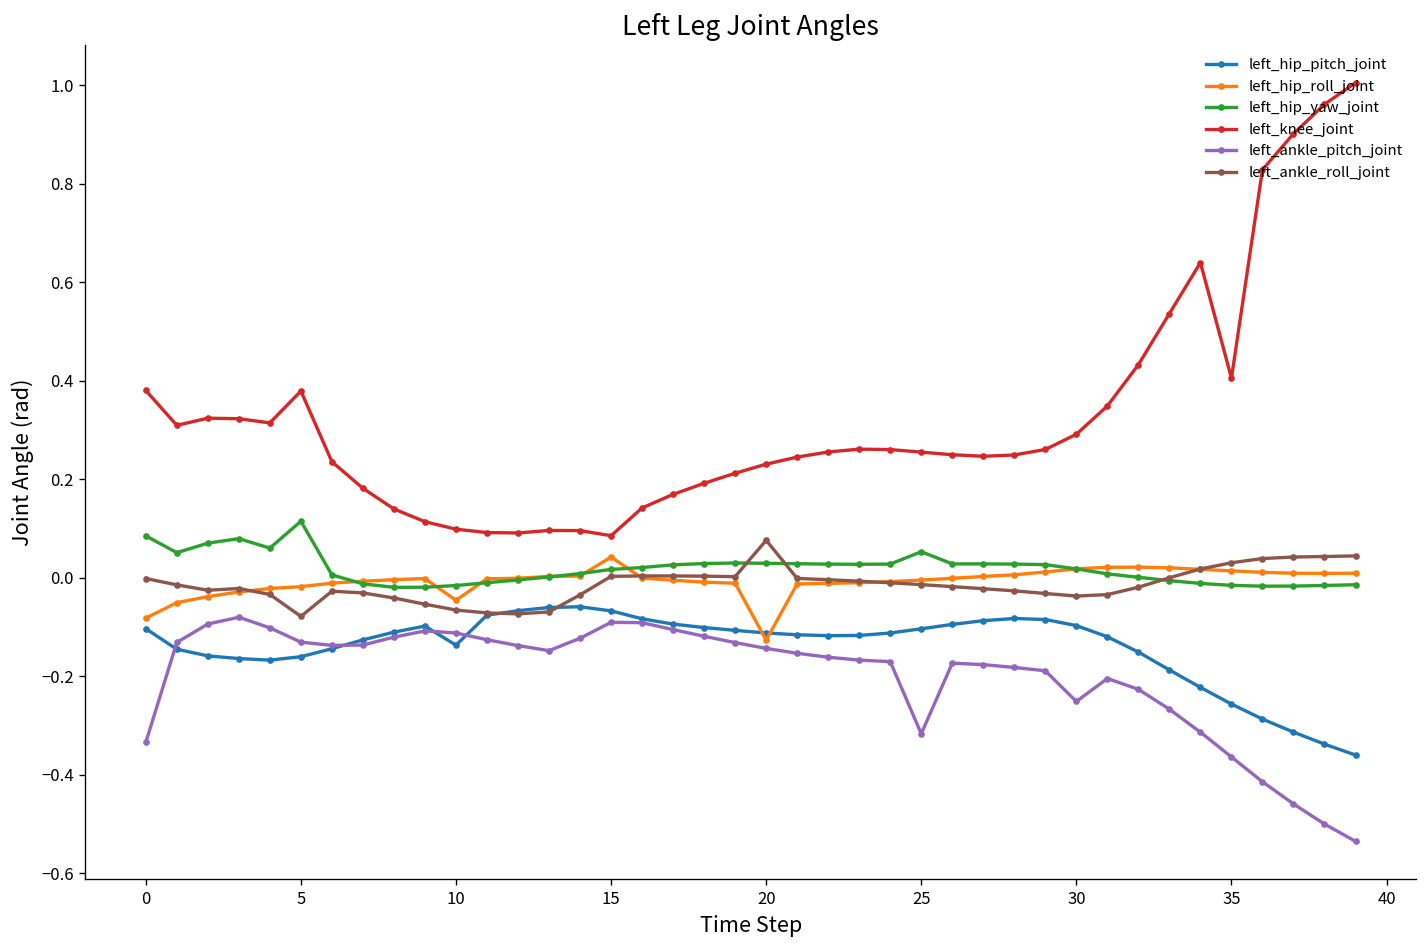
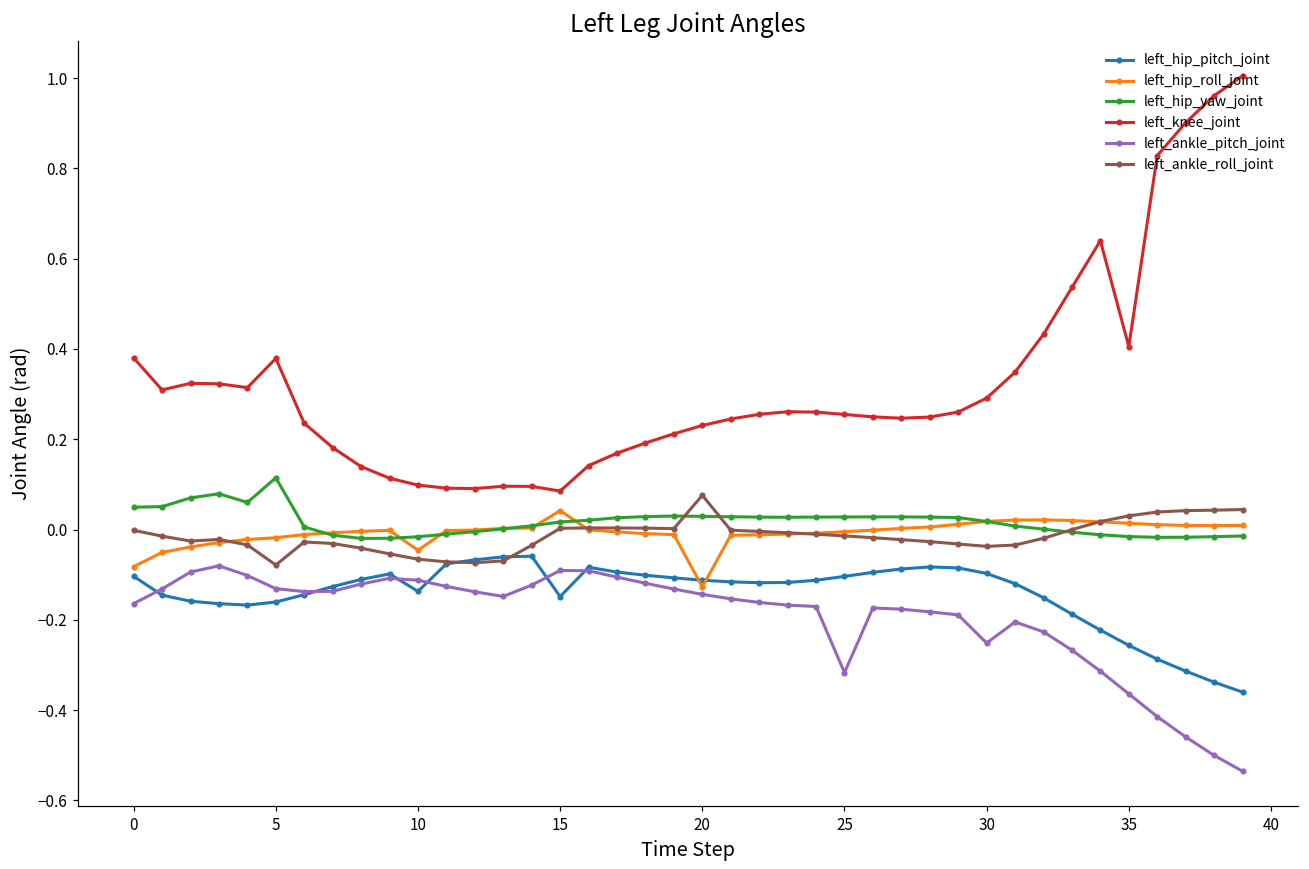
left_hip_yaw_joint, 0: 0.08 -> 0.05
left_ankle_pitch_joint, 0: -0.33 -> -0.16
left_hip_pitch_joint, 15: -0.07 -> -0.15
left_hip_yaw_joint, 25: 0.05 -> 0.03
